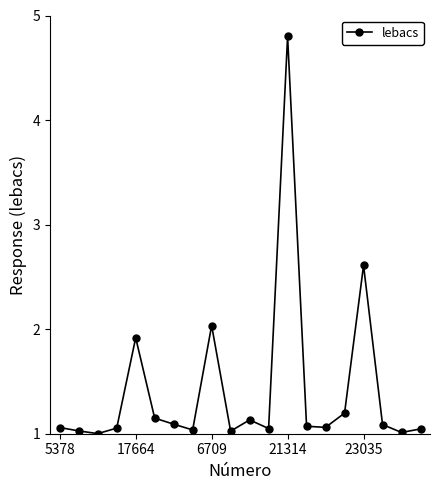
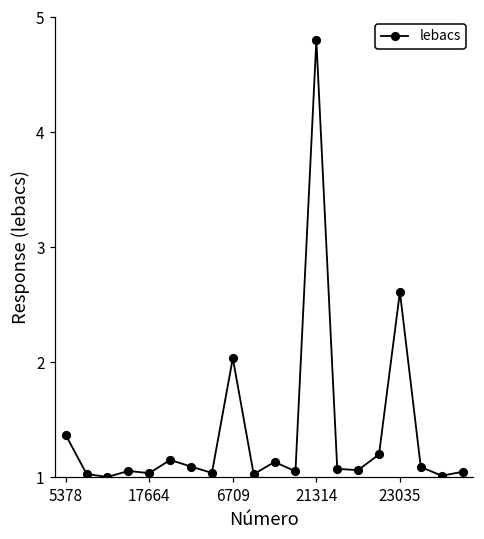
5378: 1.06 -> 1.37
17664: 1.92 -> 1.03
